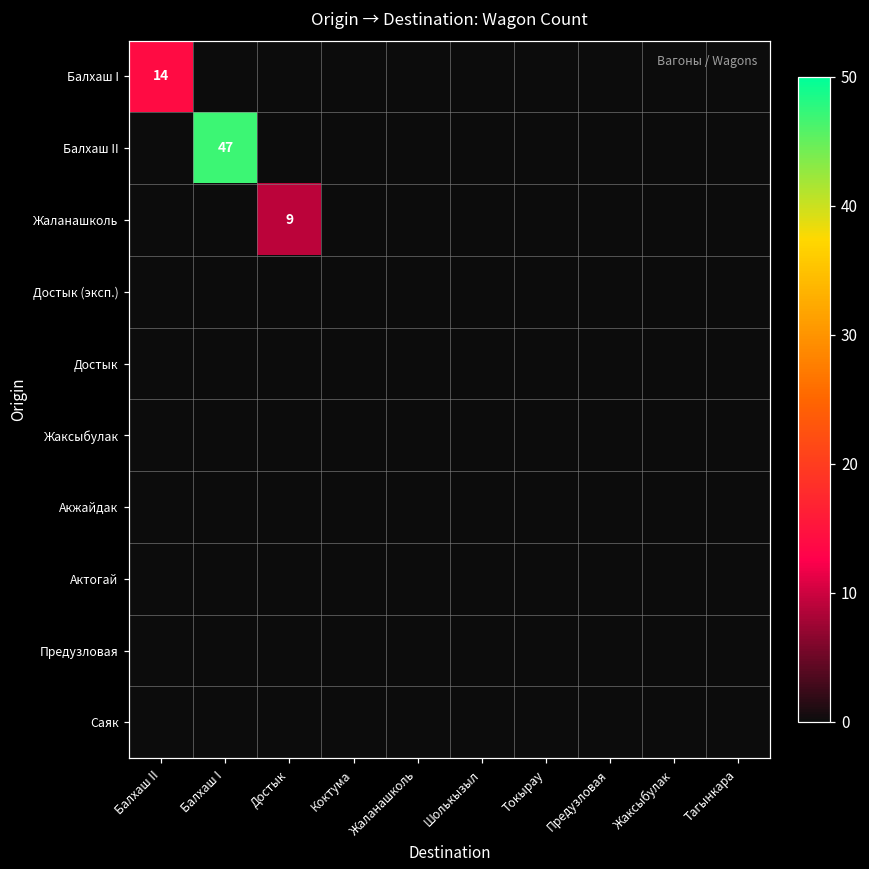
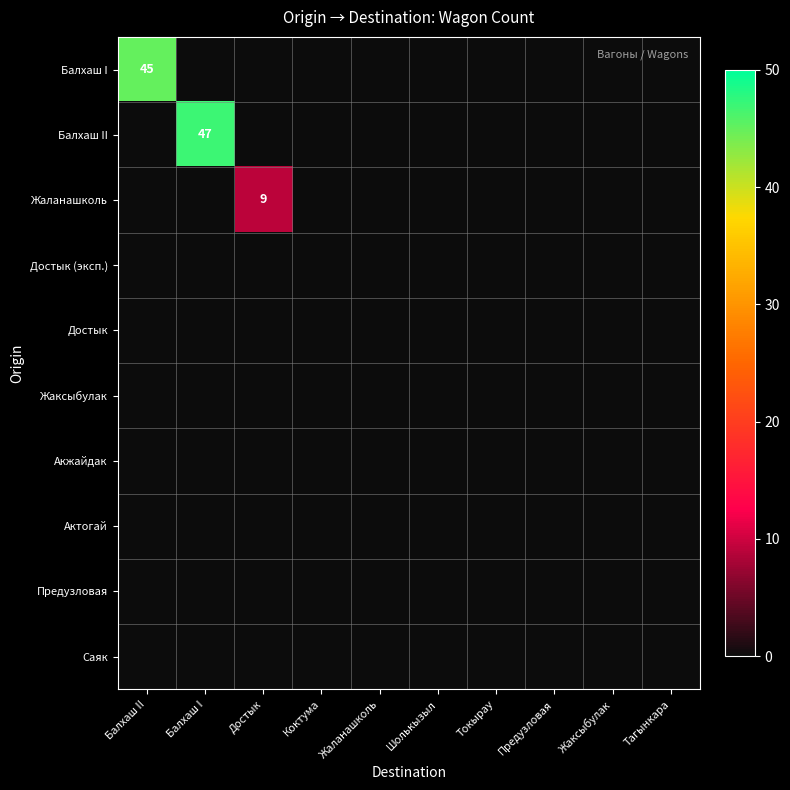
Балхаш I, Балхаш II: 14 -> 45
